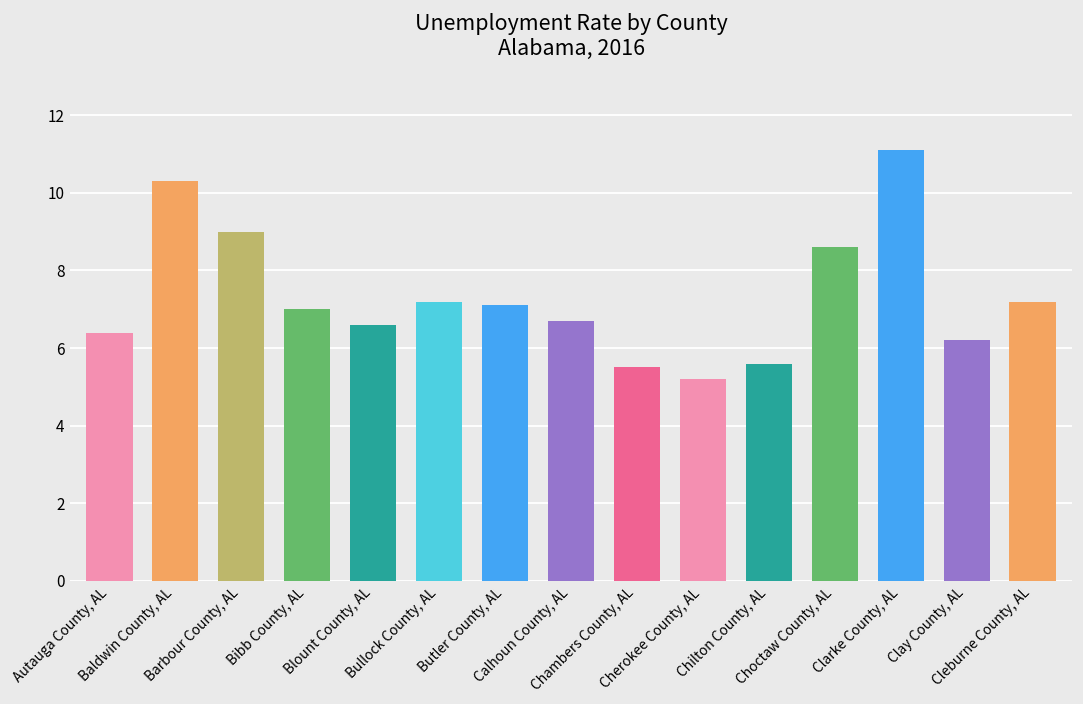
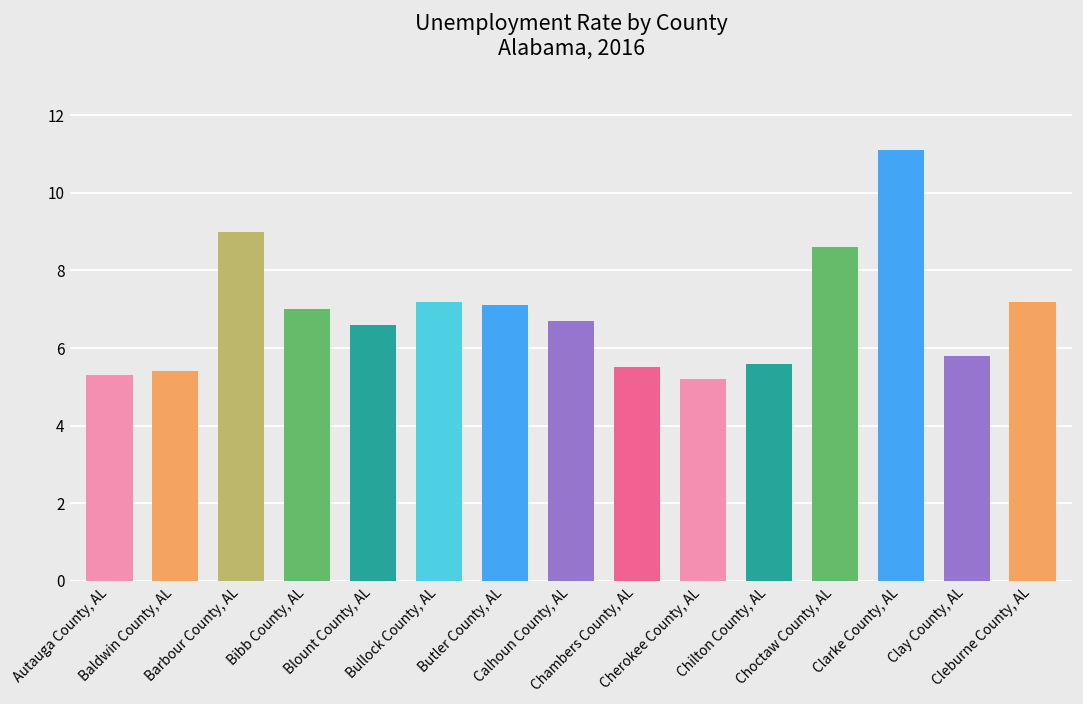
Autauga County, AL: 6.4 -> 5.3
Baldwin County, AL: 10.3 -> 5.4
Clay County, AL: 6.2 -> 5.8
